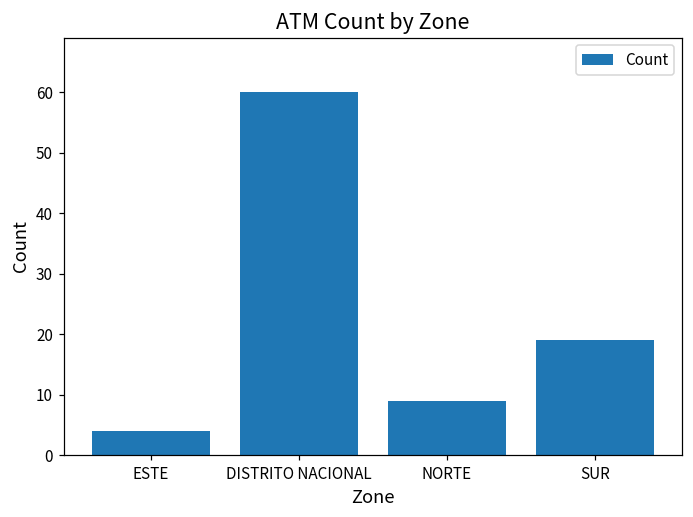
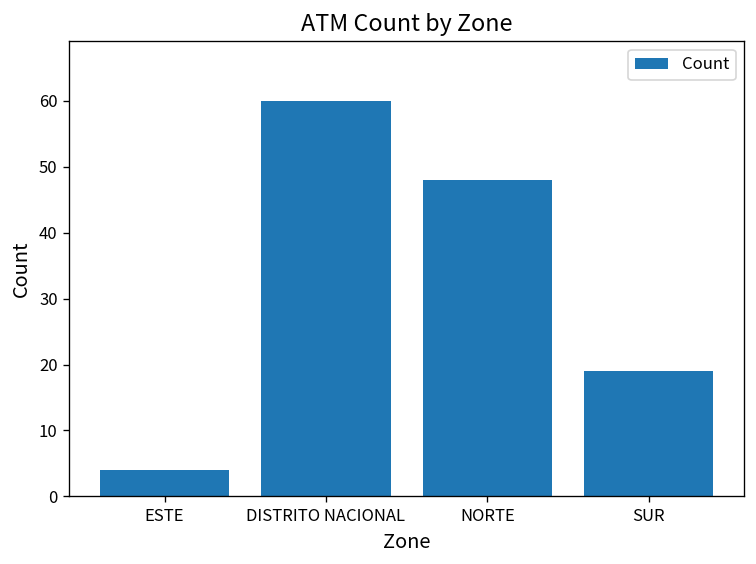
NORTE: 9 -> 48
